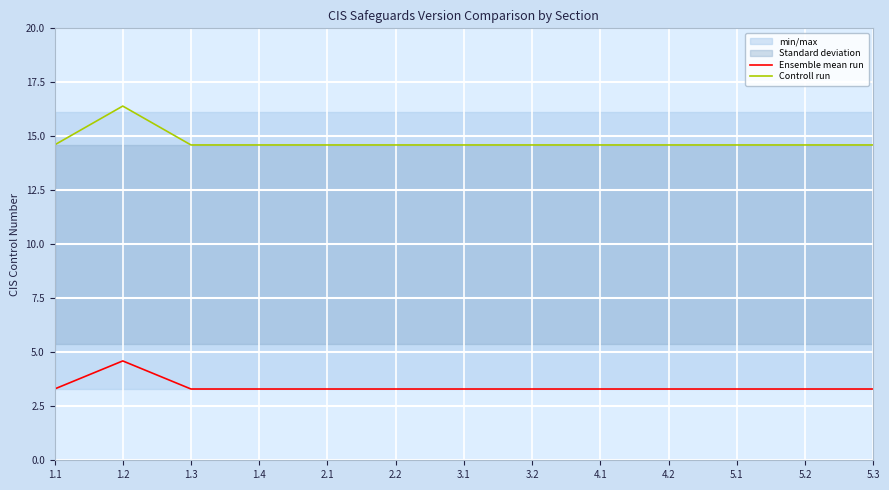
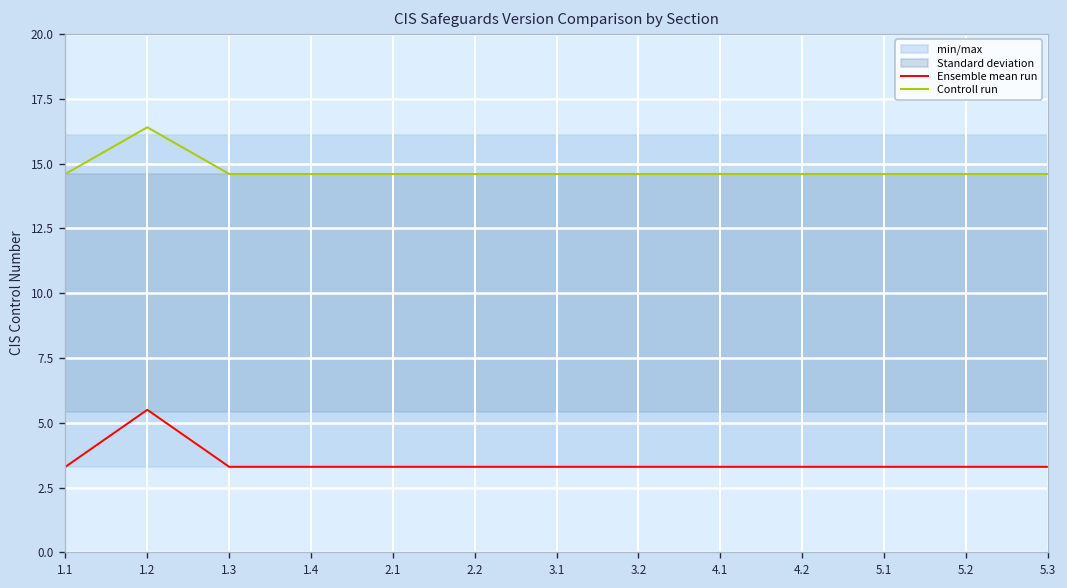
Ensemble mean run, 1.2: 4.6 -> 5.5
